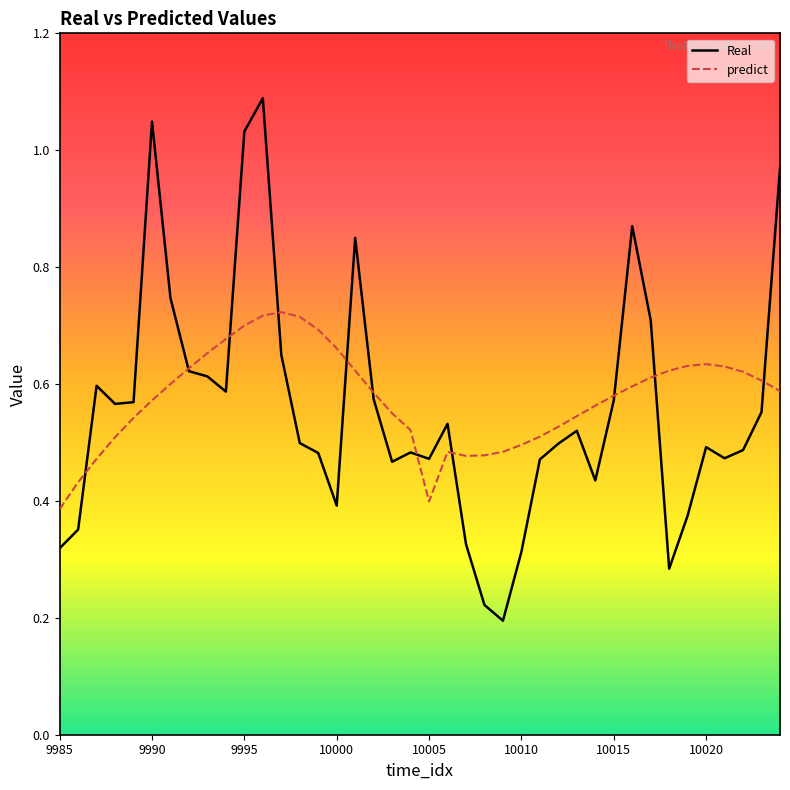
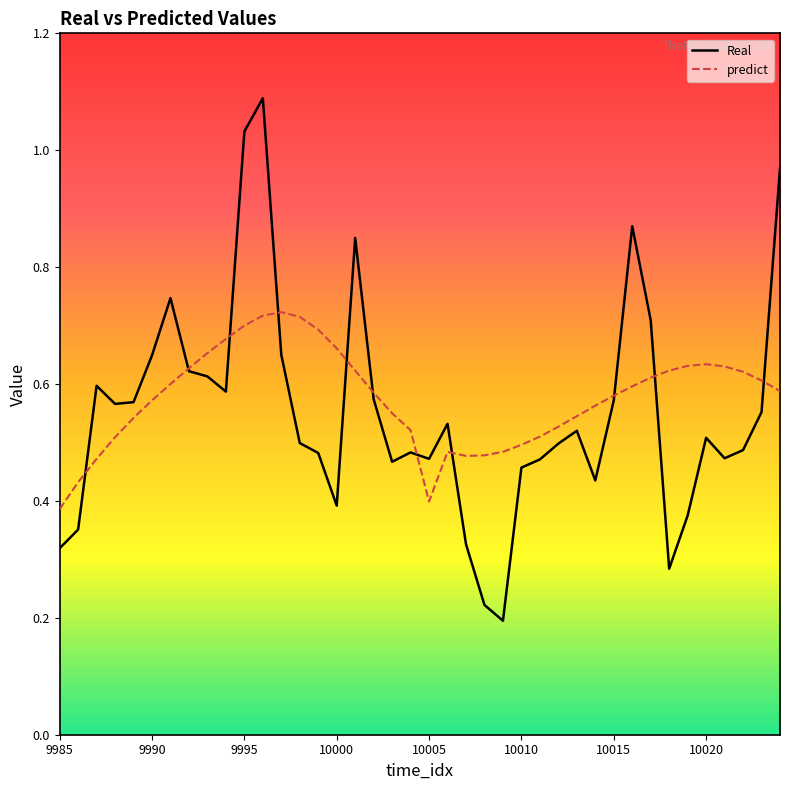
Real, 9990: 1.05 -> 0.65
Real, 10010: 0.31 -> 0.46
Real, 10020: 0.49 -> 0.51
